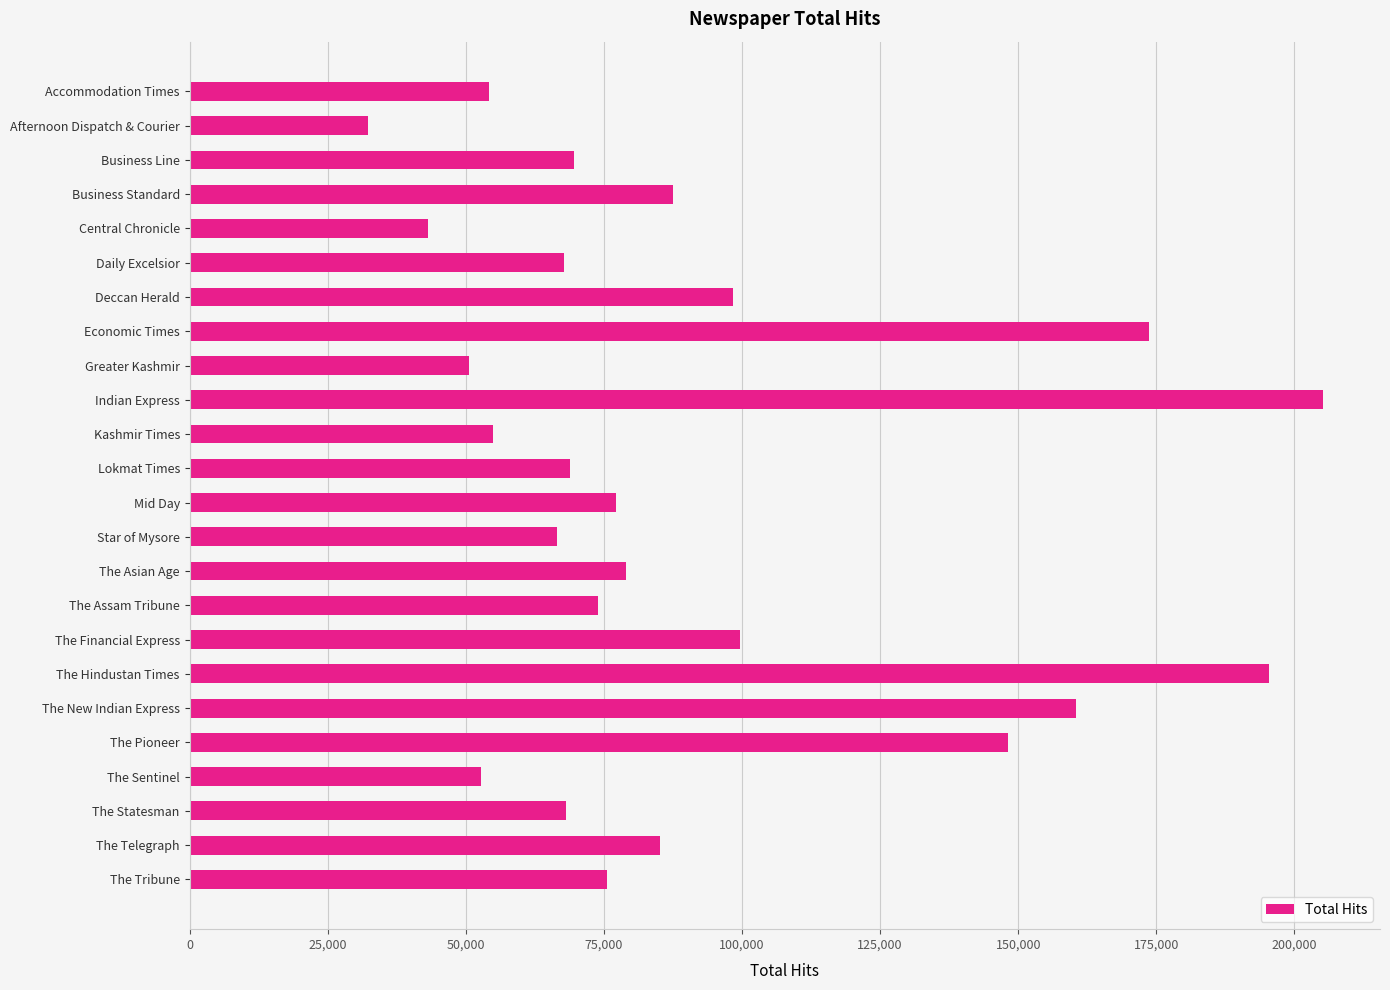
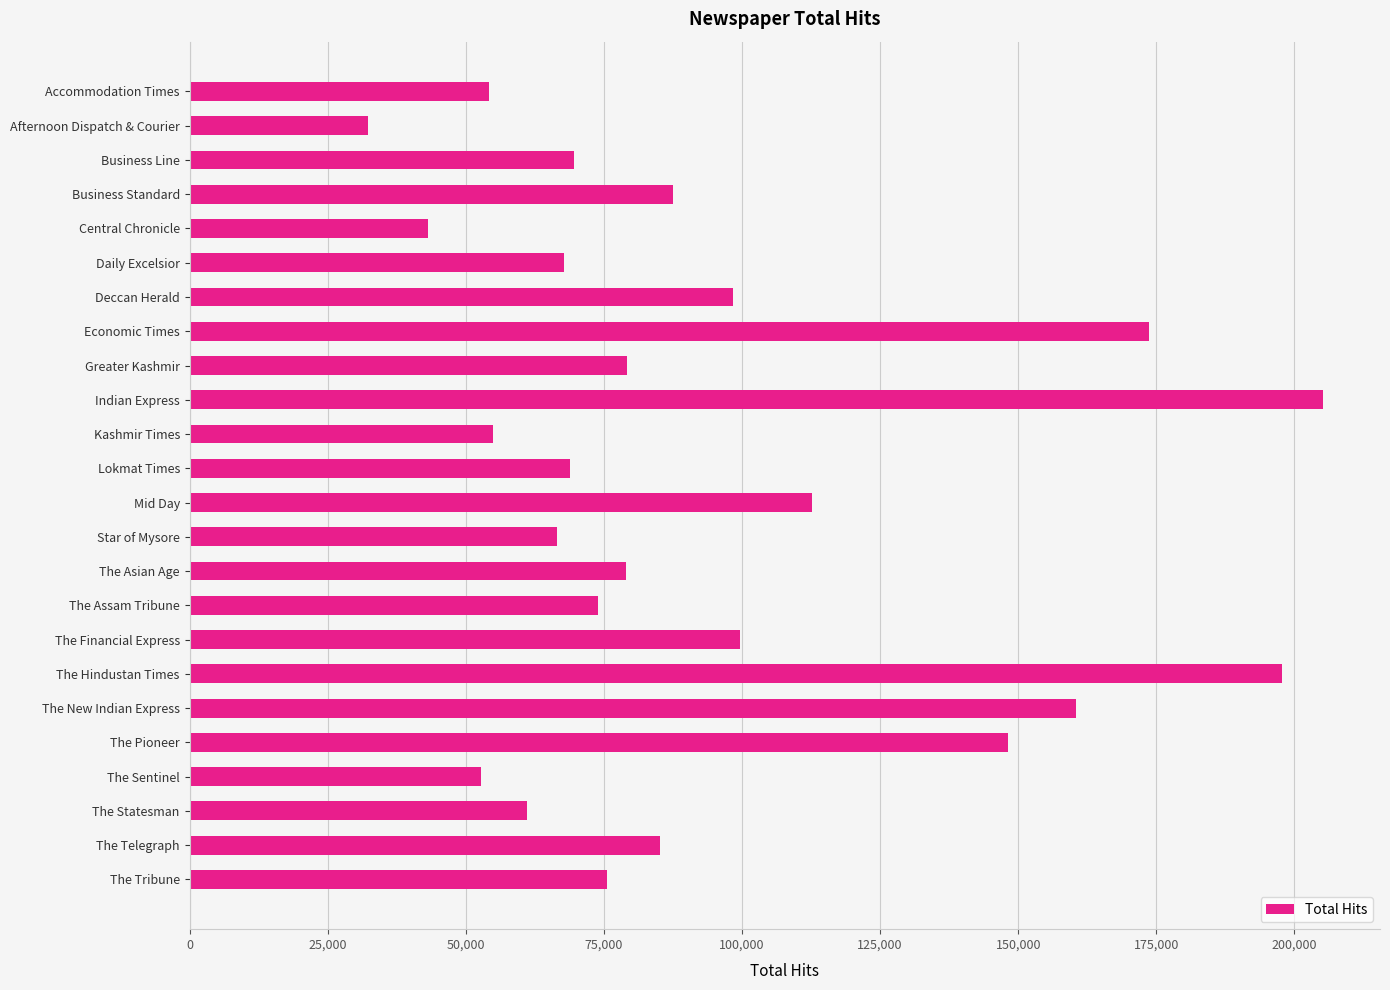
Greater Kashmir: 51,000 -> 79,000
Mid Day: 77,000 -> 113,000
The Hindustan Times: 195,000 -> 198,000
The Statesman: 68,000 -> 61,000
